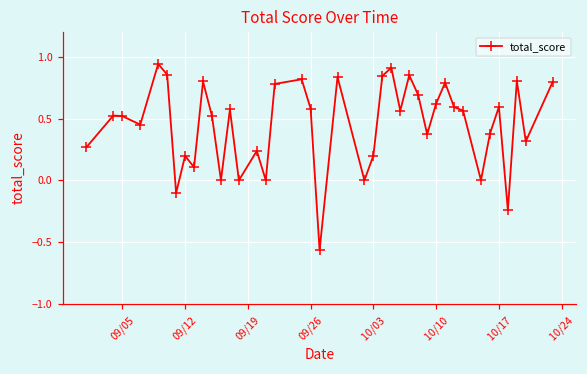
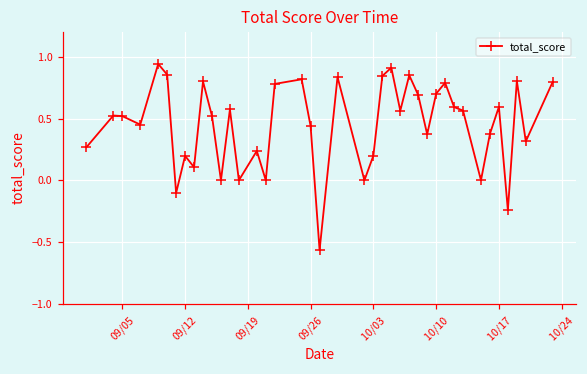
09/26: 0.58 -> 0.44
10/10: 0.62 -> 0.70
